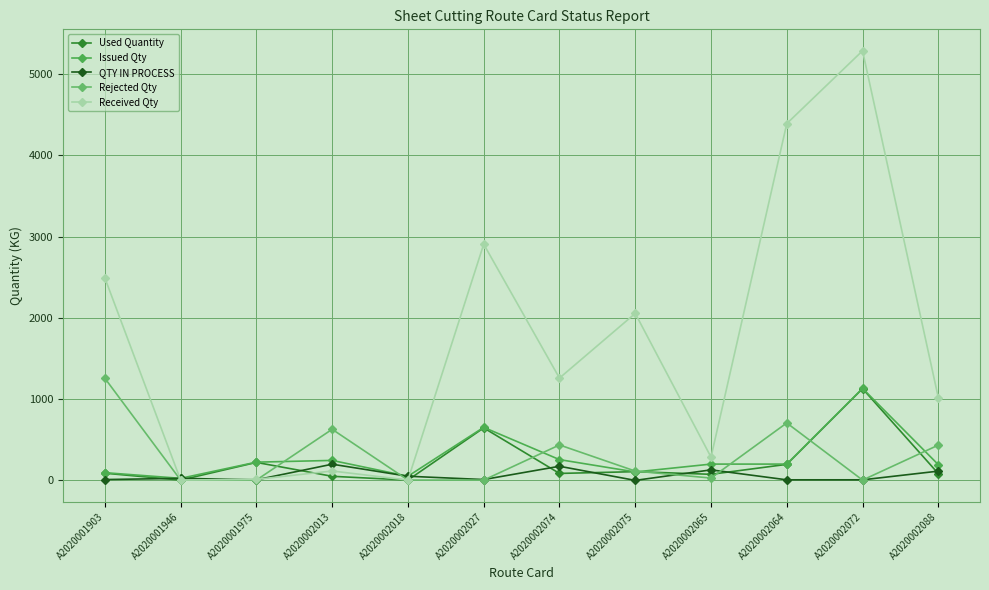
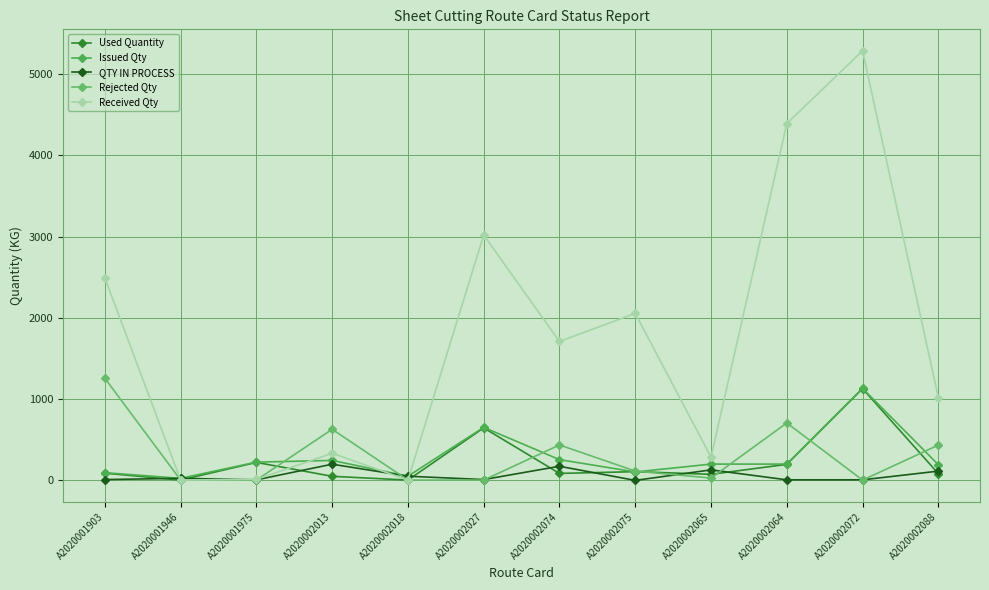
Received Qty, A2020002013: 100 -> 300
Received Qty, A2020002027: 2900 -> 3000
Received Qty, A2020002074: 1300 -> 1700
